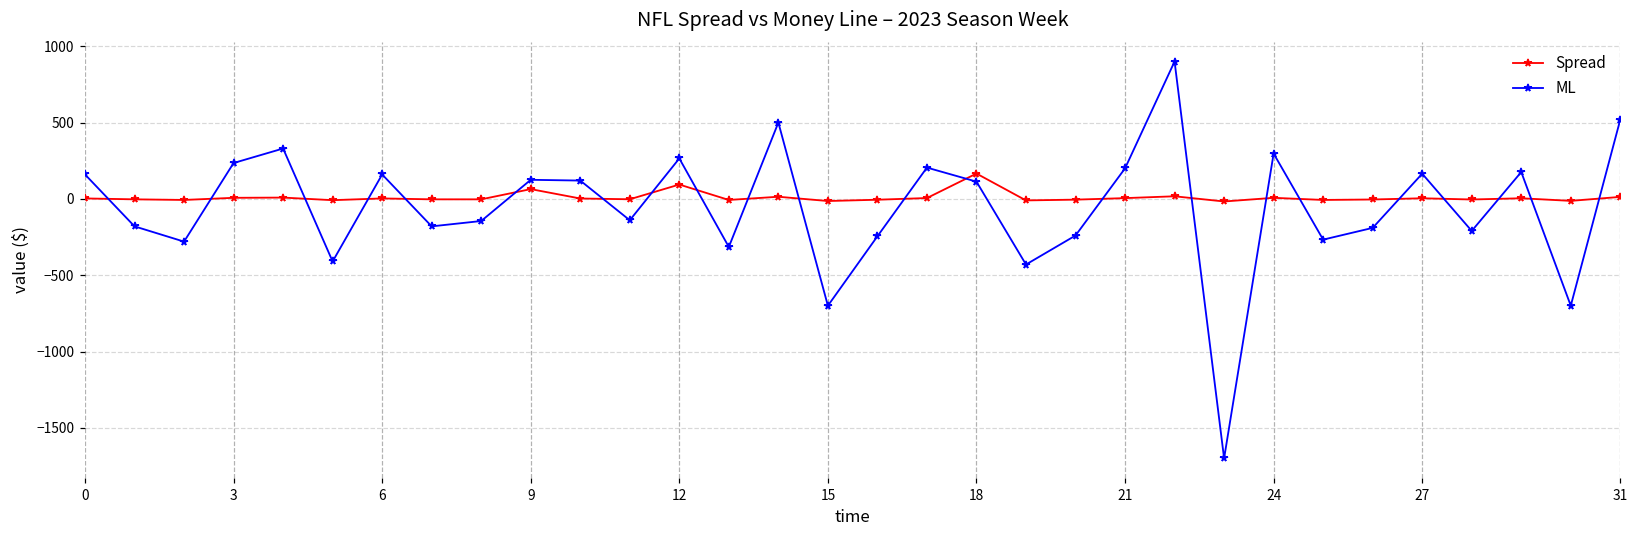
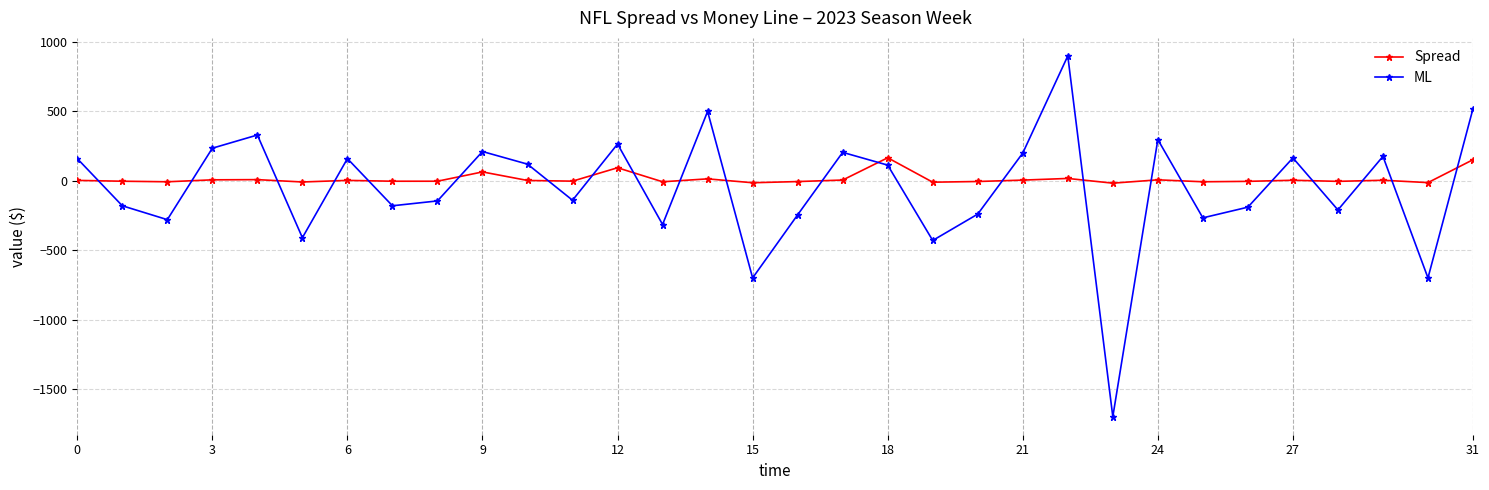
ML, 9: 130 -> 210
Spread, 31: 10 -> 150
